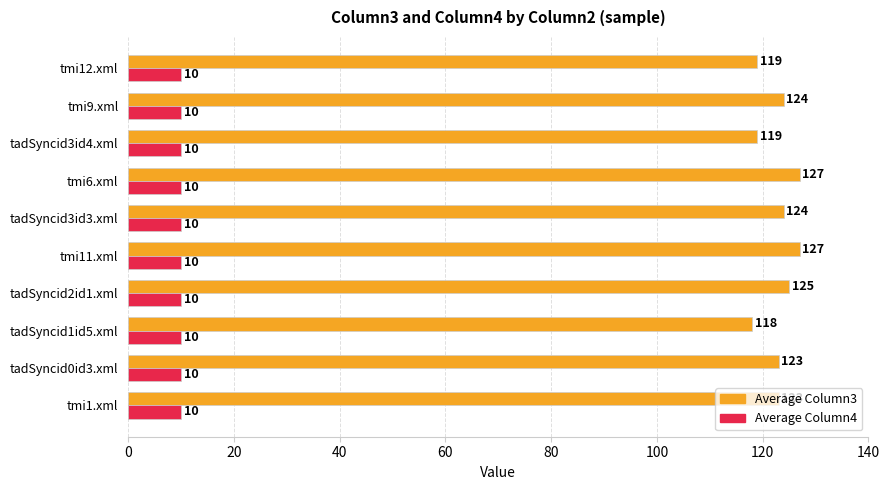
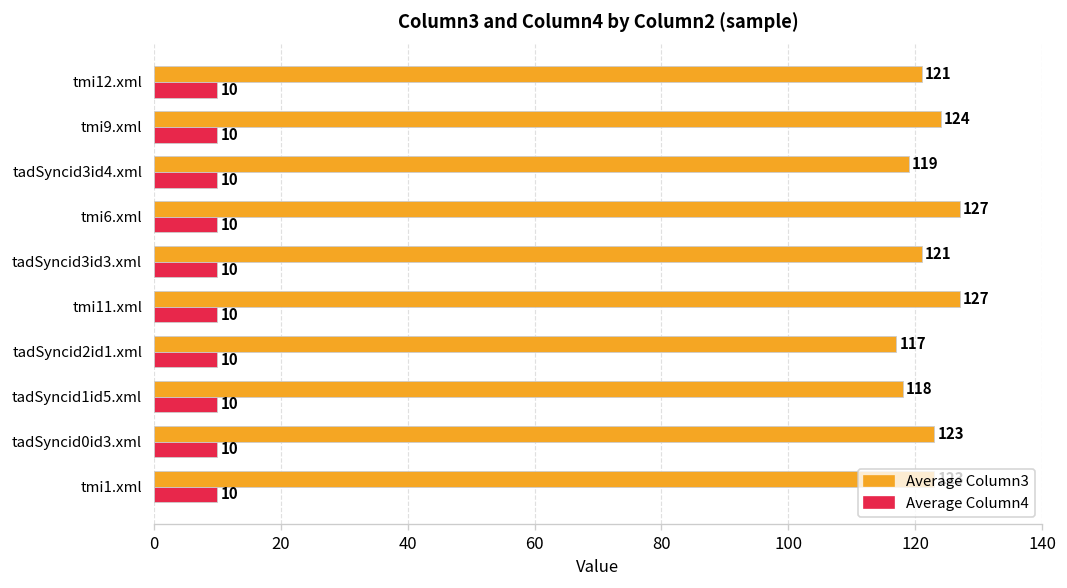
Average Column3, tmi12.xml: 119 -> 121
Average Column3, tadSyncid3id3.xml: 124 -> 121
Average Column3, tadSyncid2id1.xml: 125 -> 117
